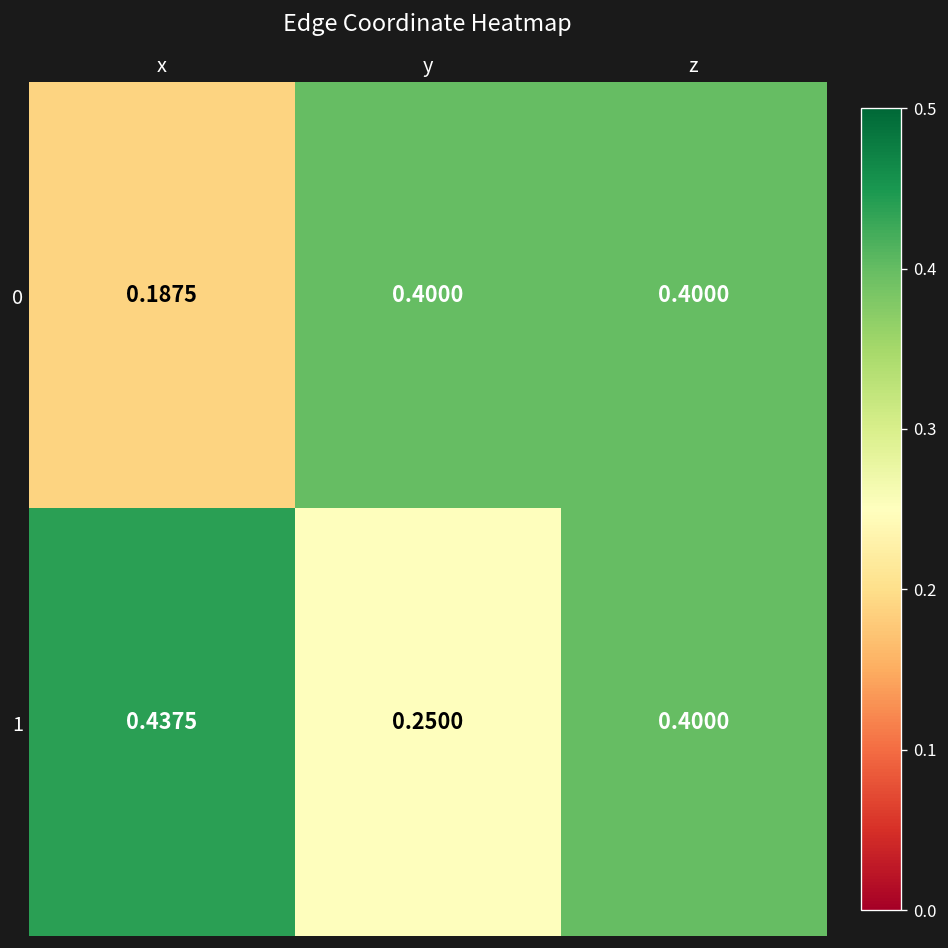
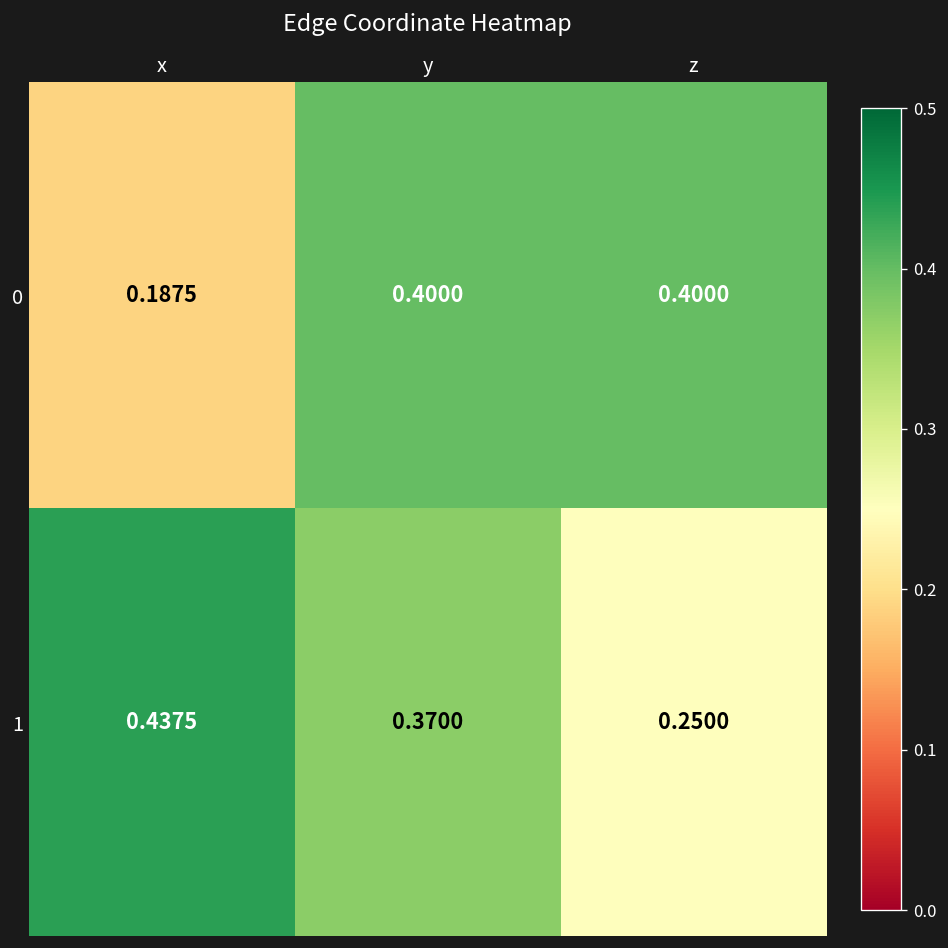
1, y: 0.2500 -> 0.3700
1, z: 0.4000 -> 0.2500
